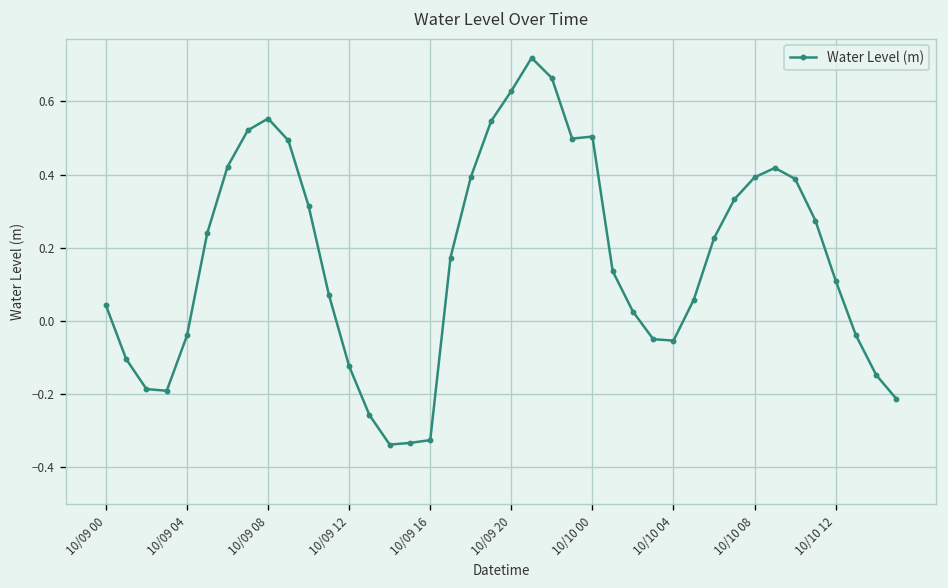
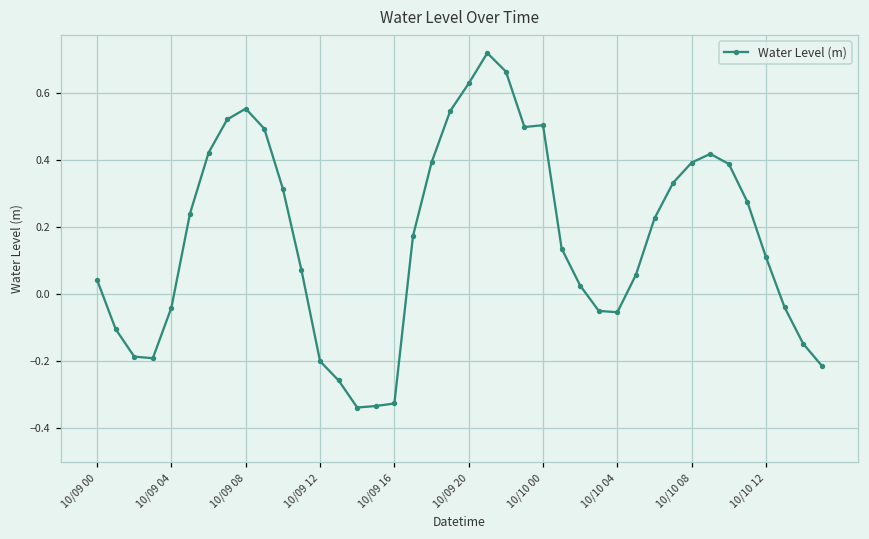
10/09 12: -0.12 -> -0.20
